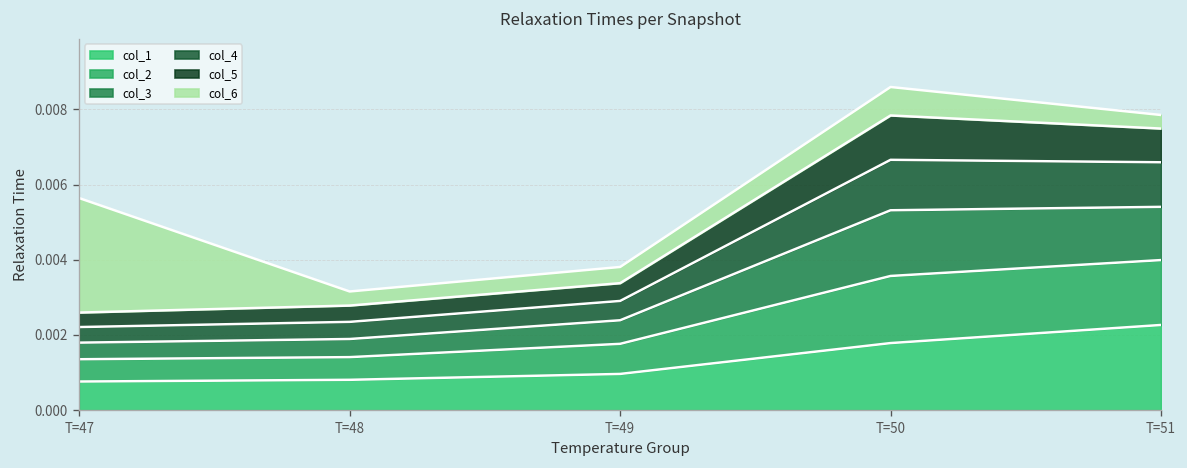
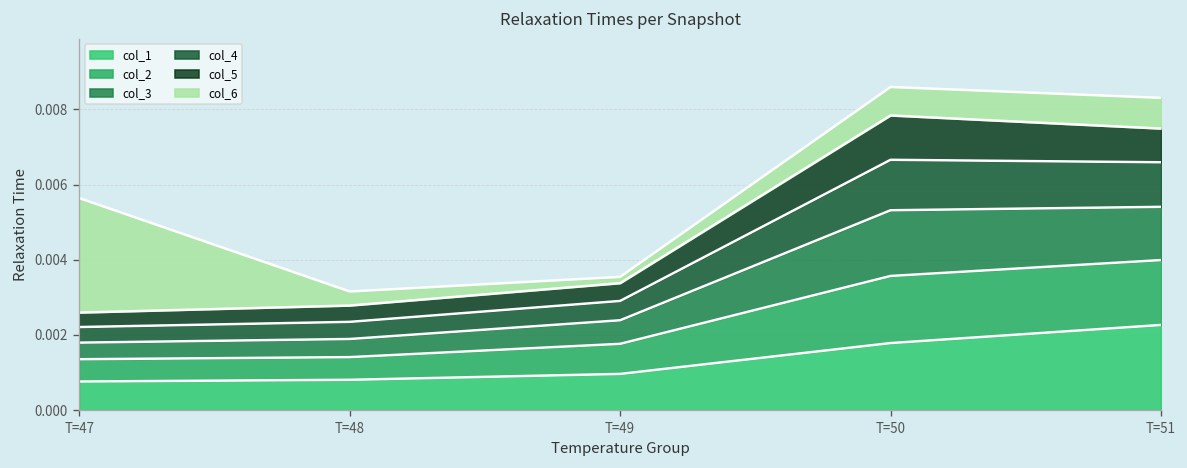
col_6, T=49: 0.0004 -> 0.0002
col_6, T=51: 0.0004 -> 0.0008
